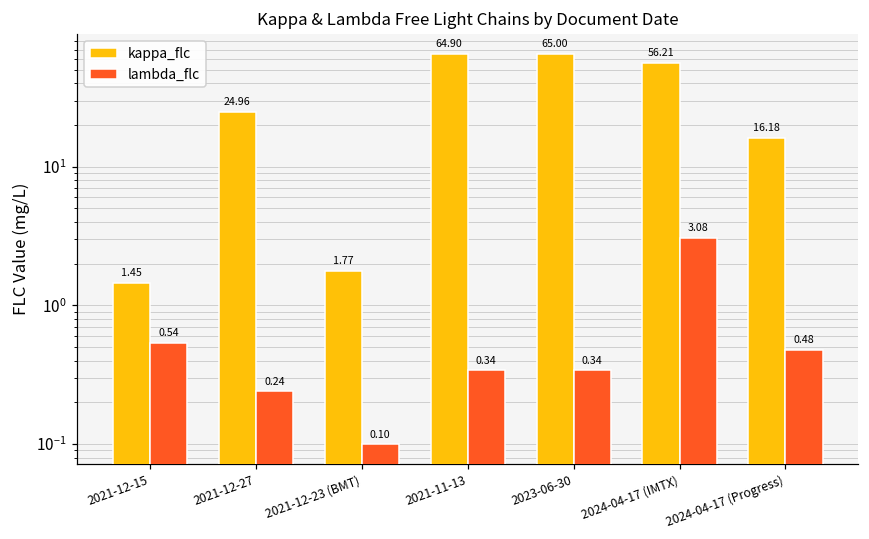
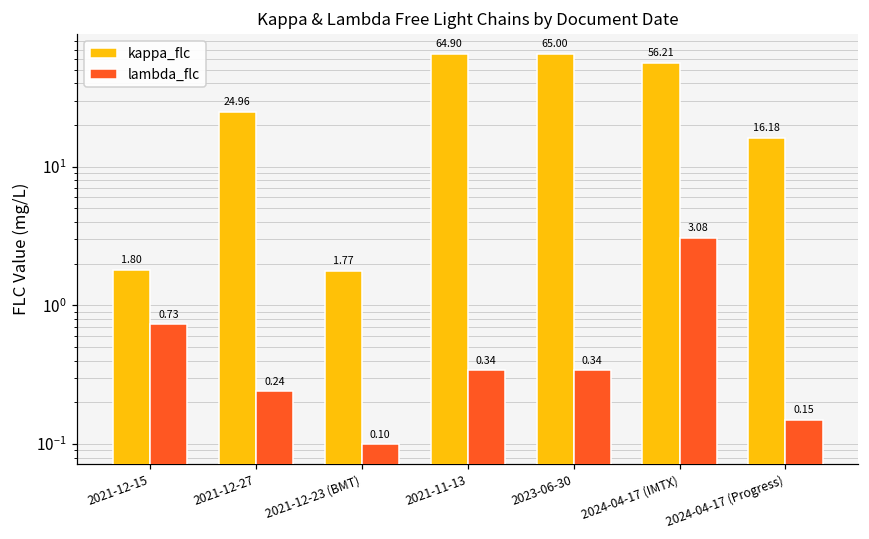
kappa_flc, 2021-12-15: 1.45 -> 1.80
lambda_flc, 2021-12-15: 0.54 -> 0.73
lambda_flc, 2024-04-17 (Progress): 0.48 -> 0.15
